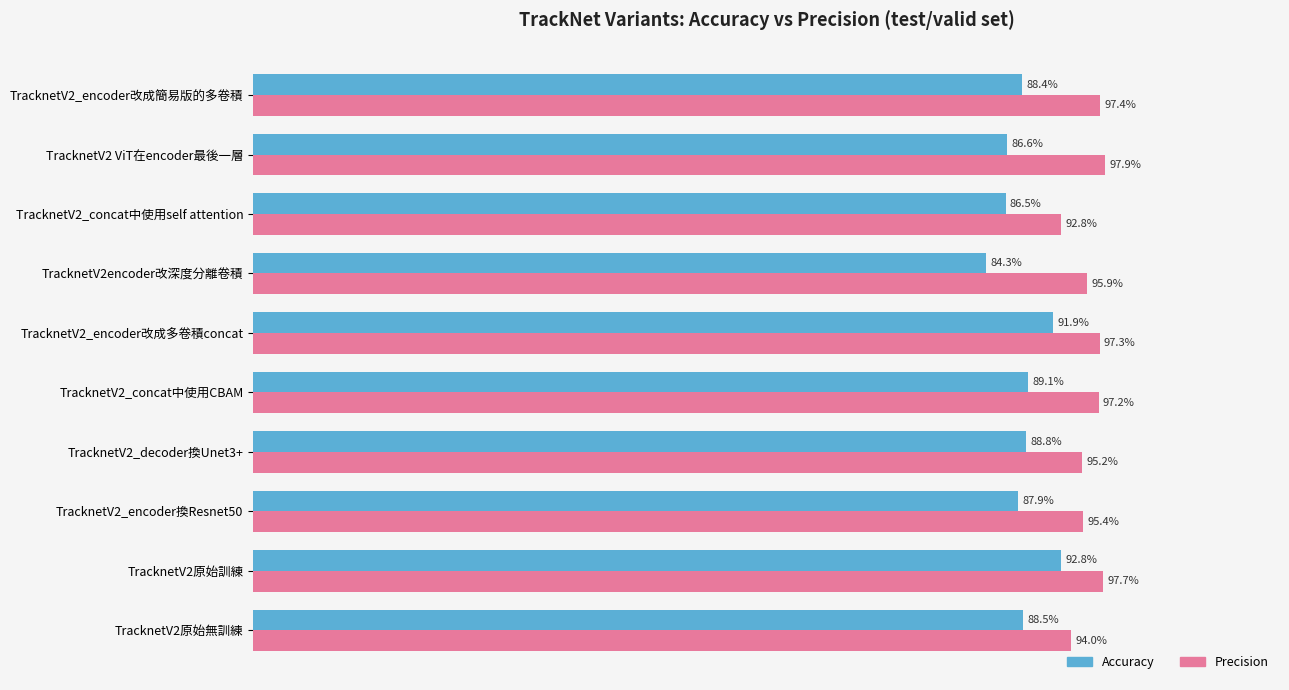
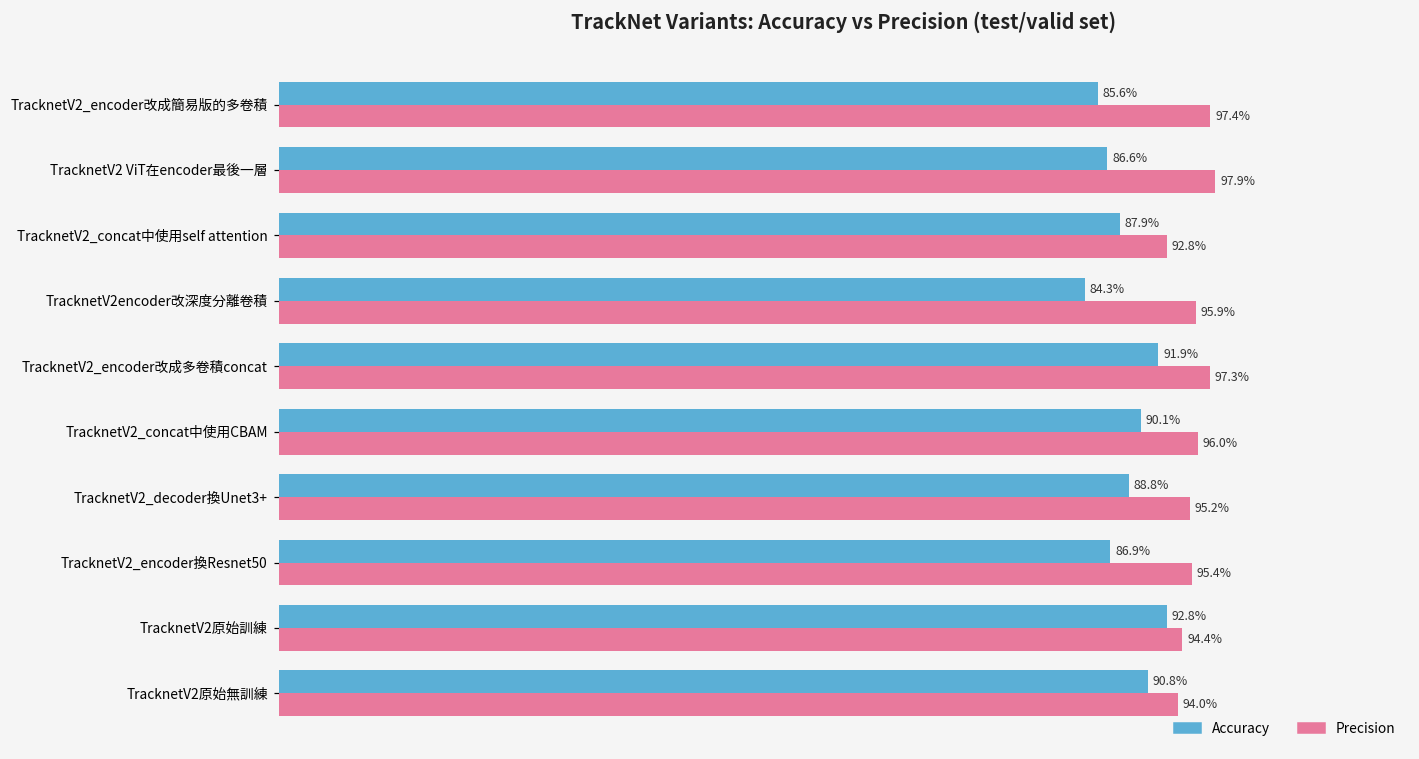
Accuracy, TracknetV2_encoder改成簡易版的多卷積: 88.4% -> 85.6%
Accuracy, TracknetV2_concat中使用self attention: 86.5% -> 87.9%
Accuracy, TracknetV2_concat中使用CBAM: 89.1% -> 90.1%
Precision, TracknetV2_concat中使用CBAM: 97.2% -> 96.0%
Accuracy, TracknetV2_encoder換Resnet50: 87.9% -> 86.9%
Precision, TracknetV2原始訓練: 97.7% -> 94.4%
Accuracy, TracknetV2原始無訓練: 88.5% -> 90.8%
